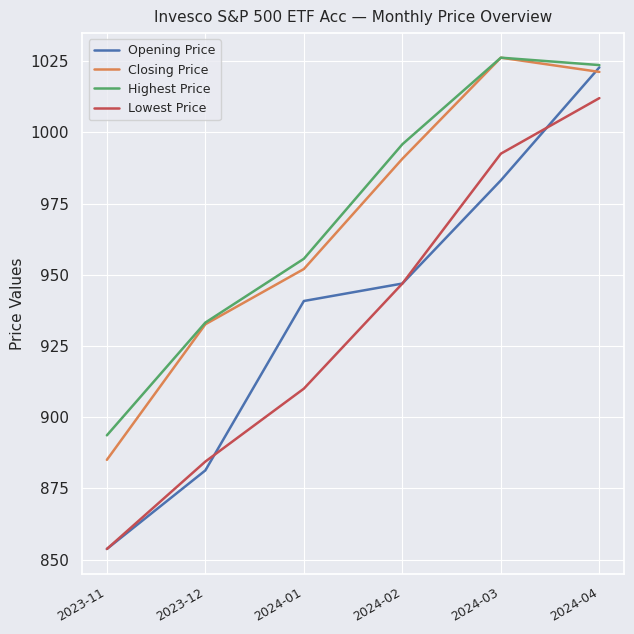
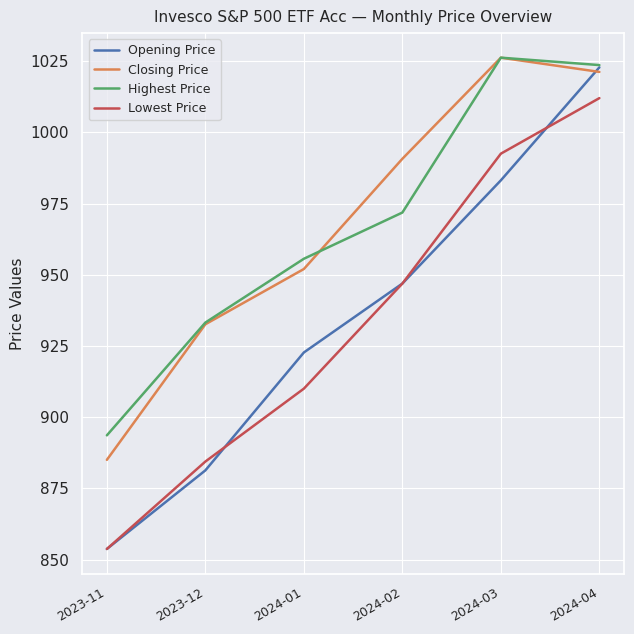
Opening Price, 2024-01: 941 -> 923
Highest Price, 2024-02: 996 -> 972
